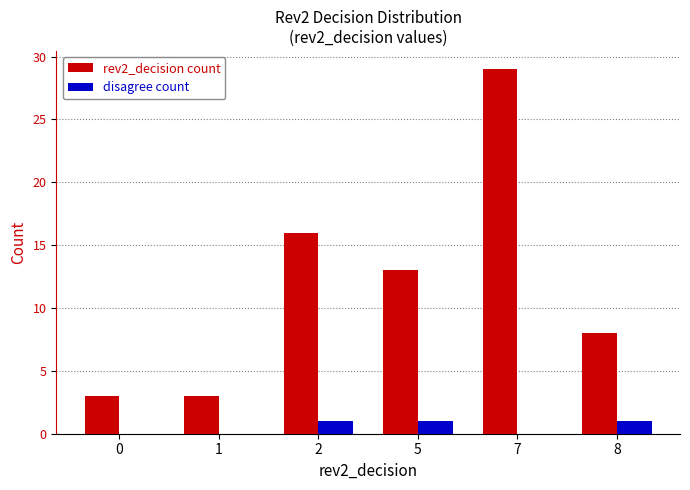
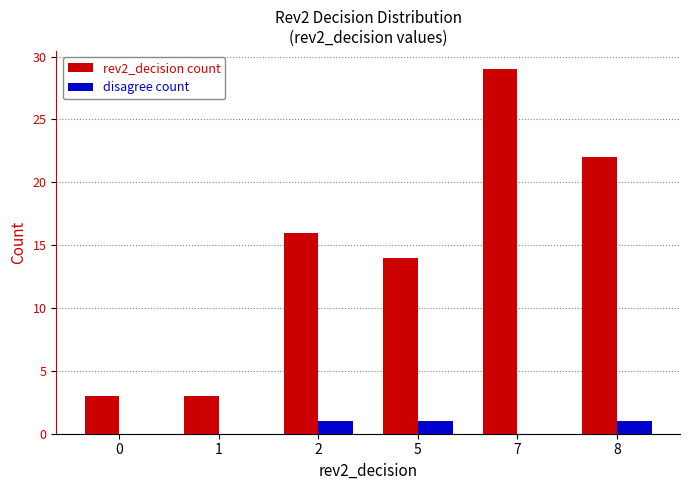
rev2_decision count, 5: 13 -> 14
rev2_decision count, 8: 8 -> 22
